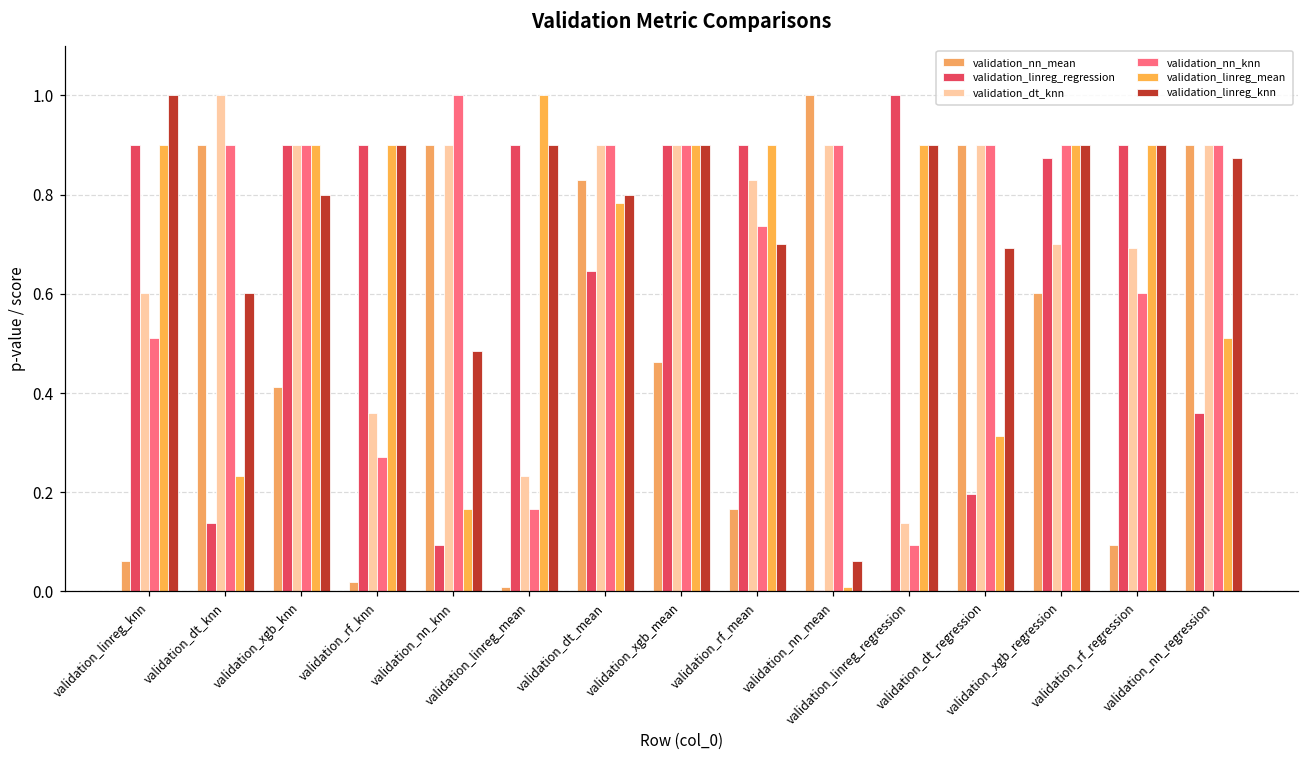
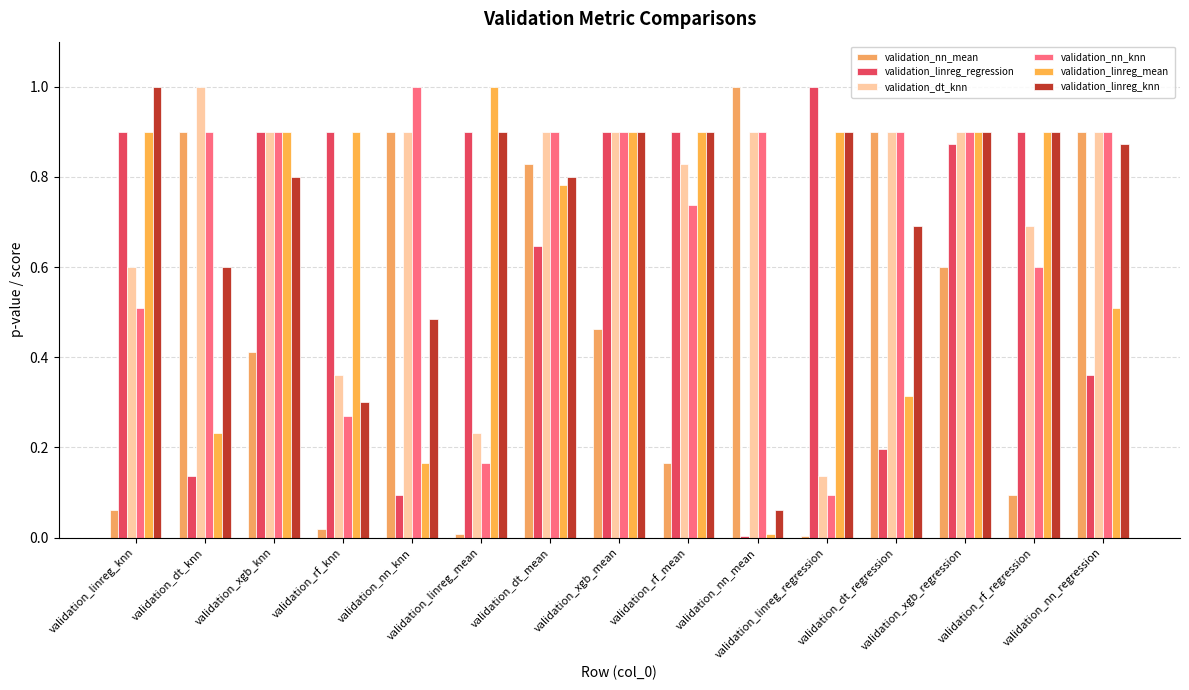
validation_linreg_knn, validation_rf_knn: 0.9 -> 0.3
validation_linreg_knn, validation_rf_mean: 0.7 -> 0.9
validation_dt_knn, validation_xgb_regression: 0.7 -> 0.9
